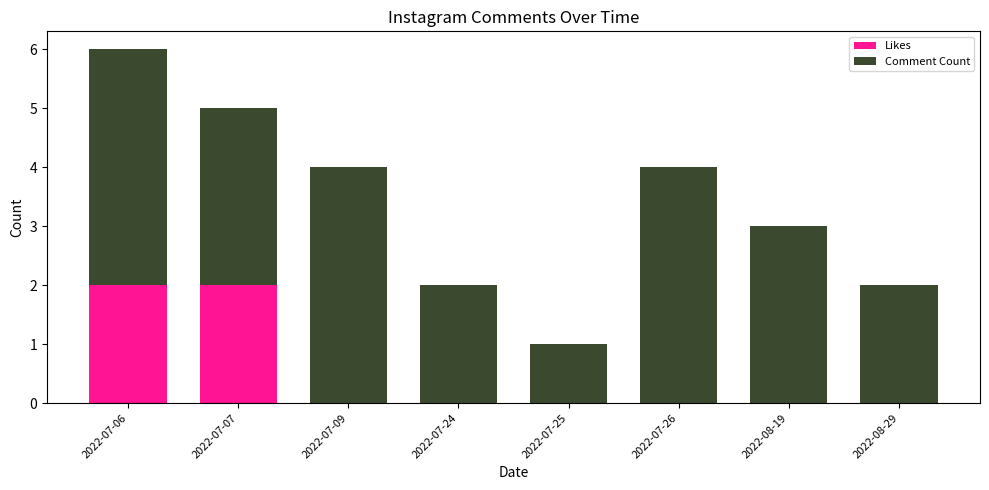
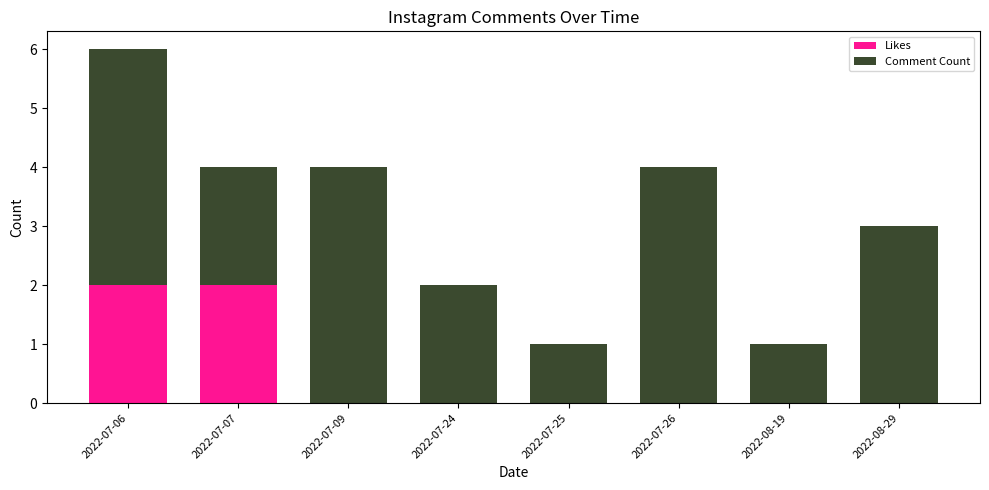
Comment Count, 2022-07-07: 3 -> 2
Comment Count, 2022-08-19: 3 -> 1
Comment Count, 2022-08-29: 2 -> 3
